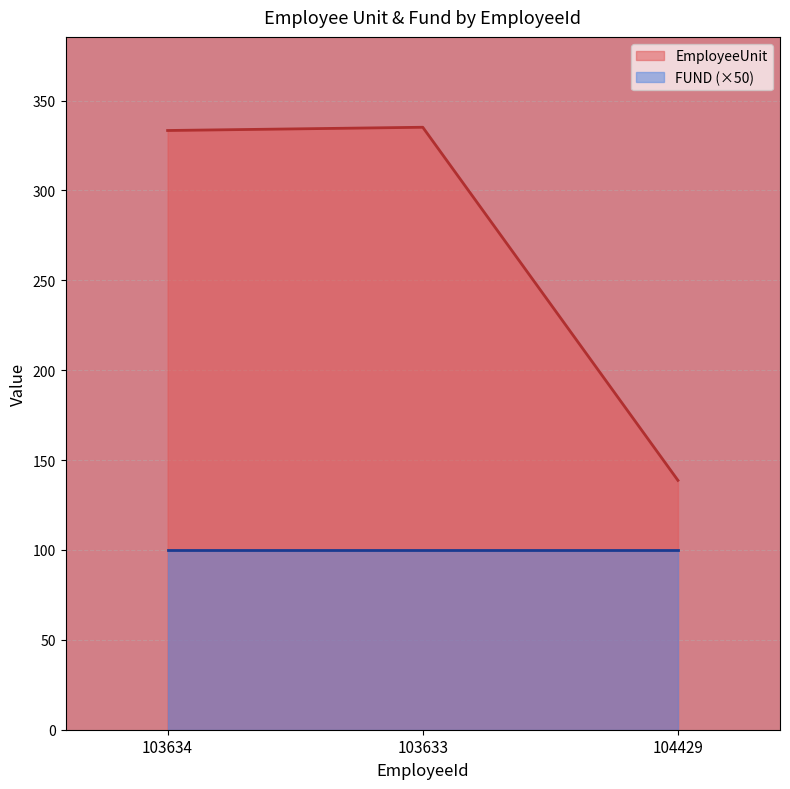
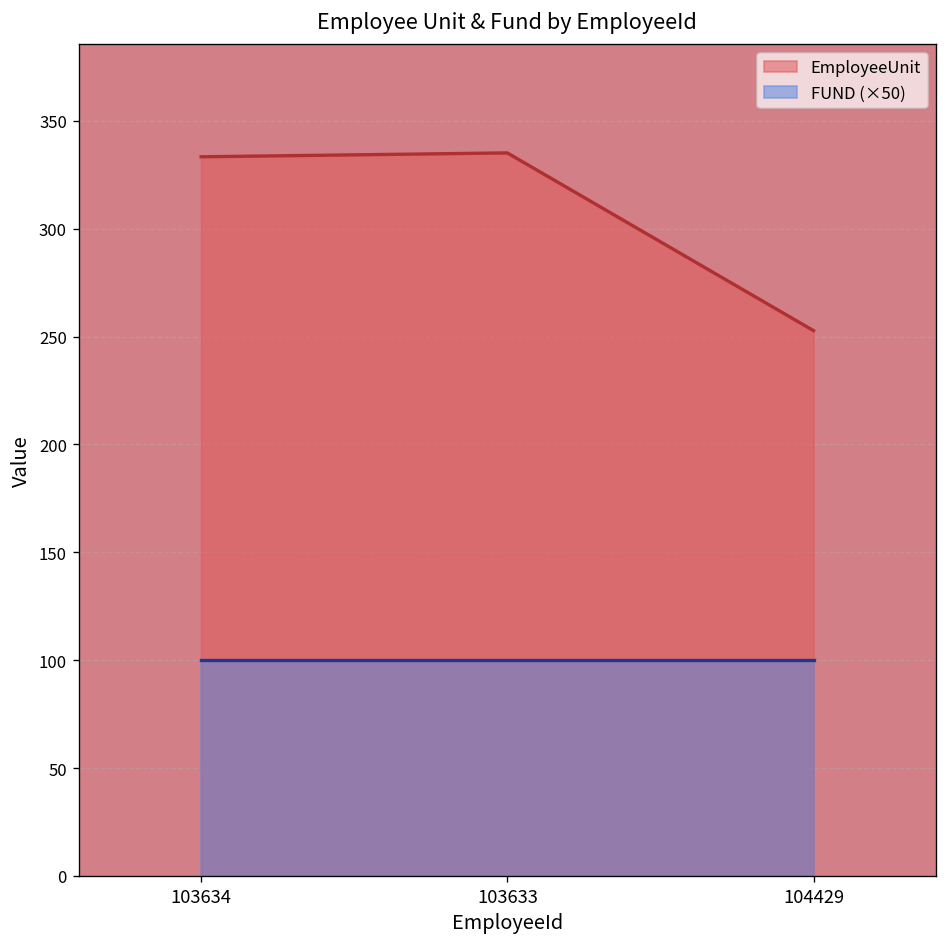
EmployeeUnit, 104429: 139 -> 253
